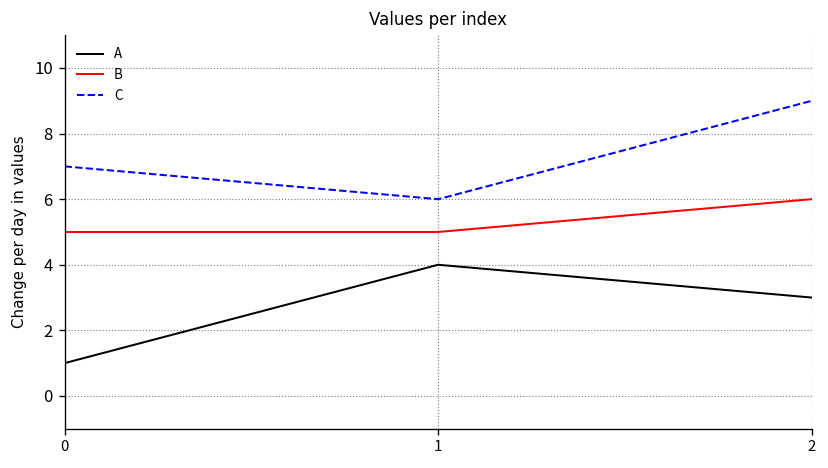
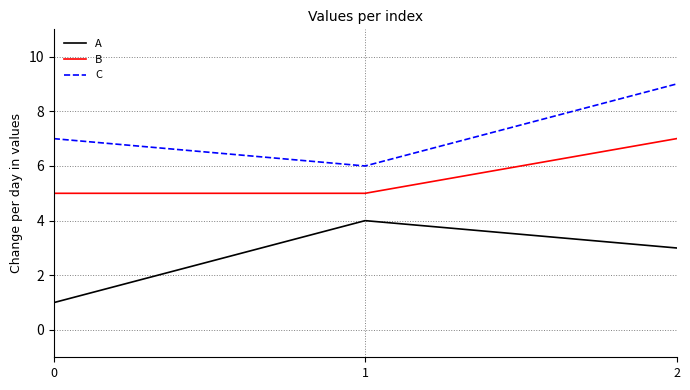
B, 2: 6 -> 7
